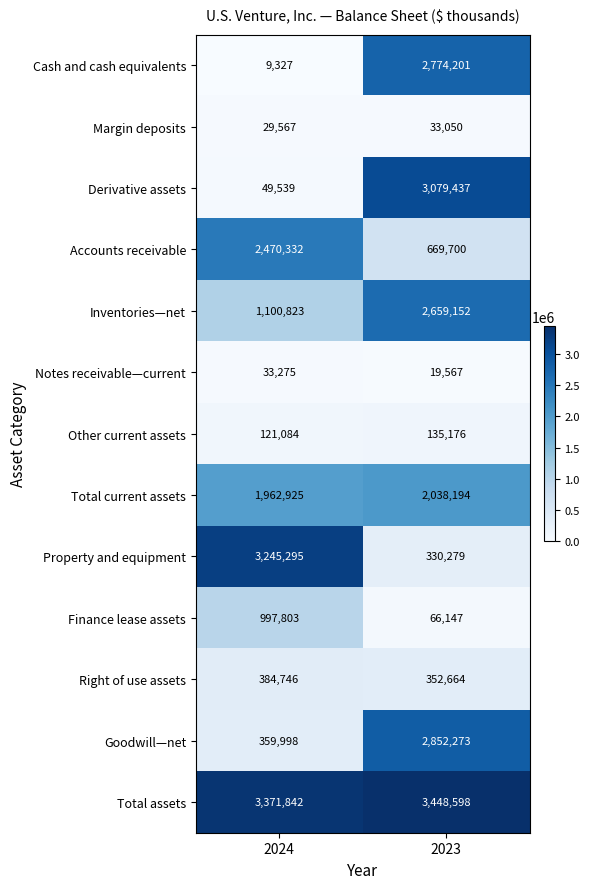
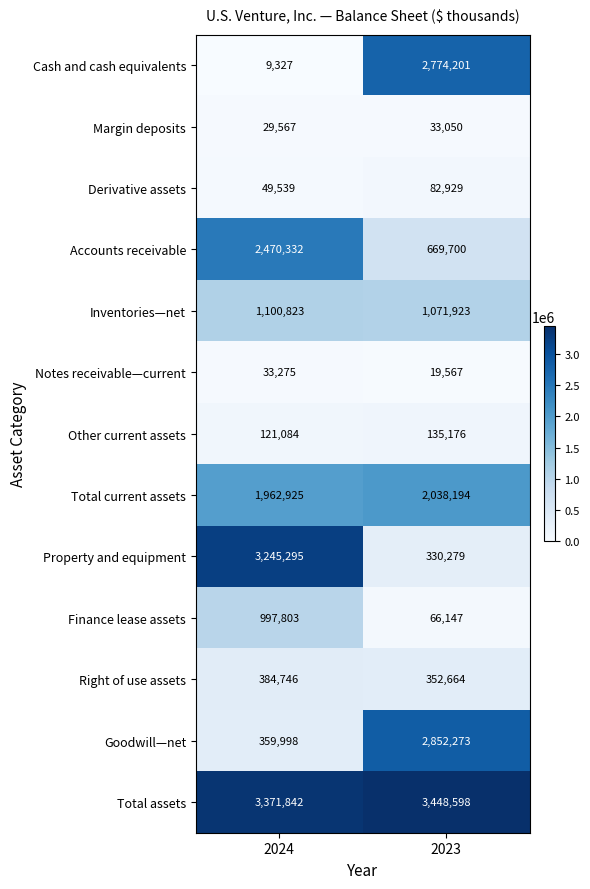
Derivative assets, 2023: 3,079,437 -> 82,929
Inventories—net, 2023: 2,659,152 -> 1,071,923
